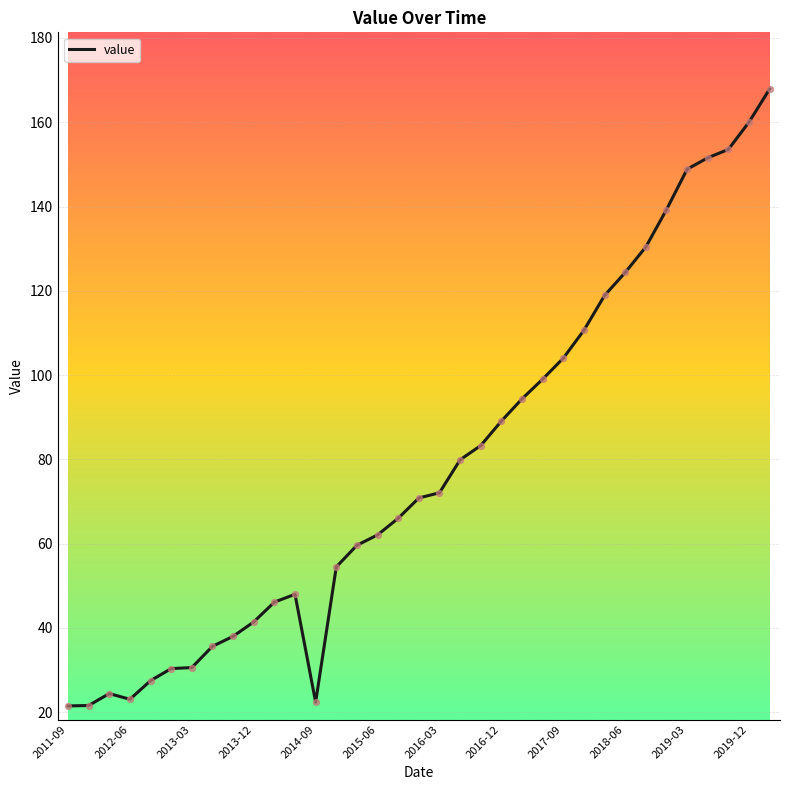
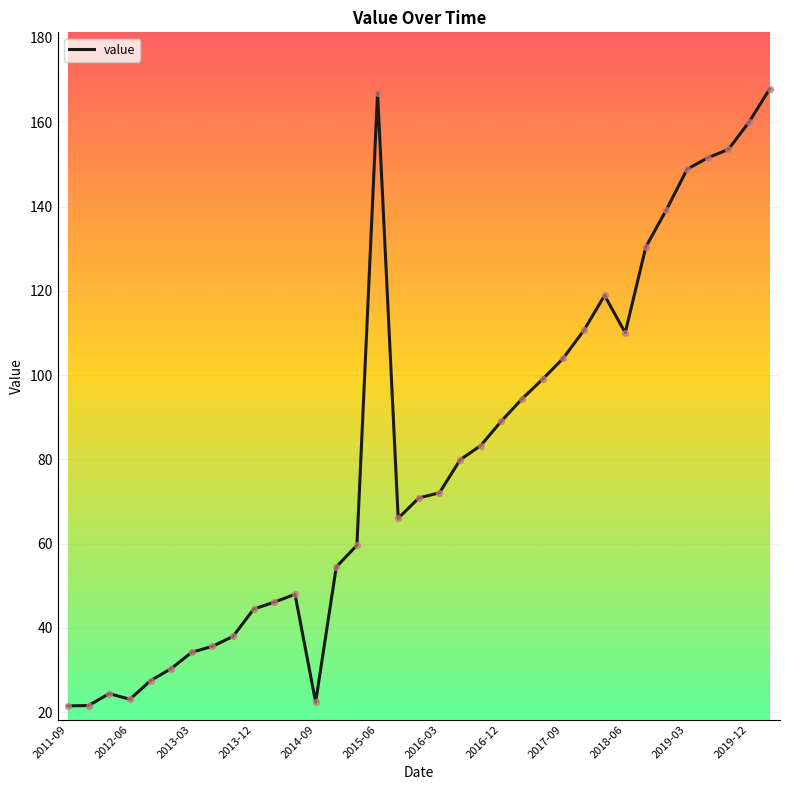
2013-03: 31 -> 34
2013-12: 41 -> 44
2015-06: 62 -> 167
2018-06: 124 -> 110
